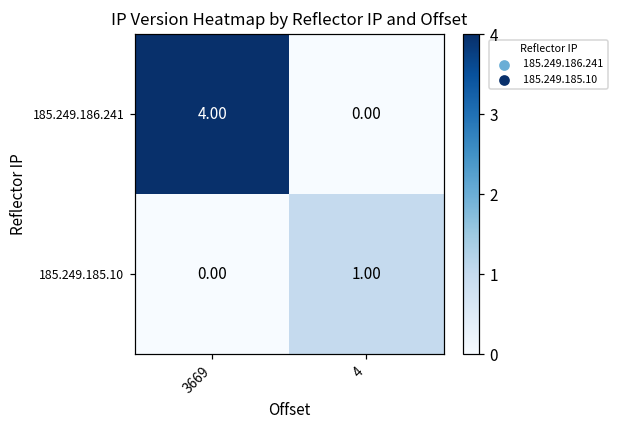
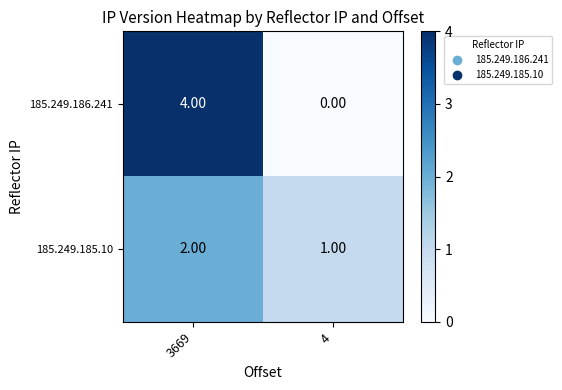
185.249.185.10, 3669: 0.00 -> 2.00
